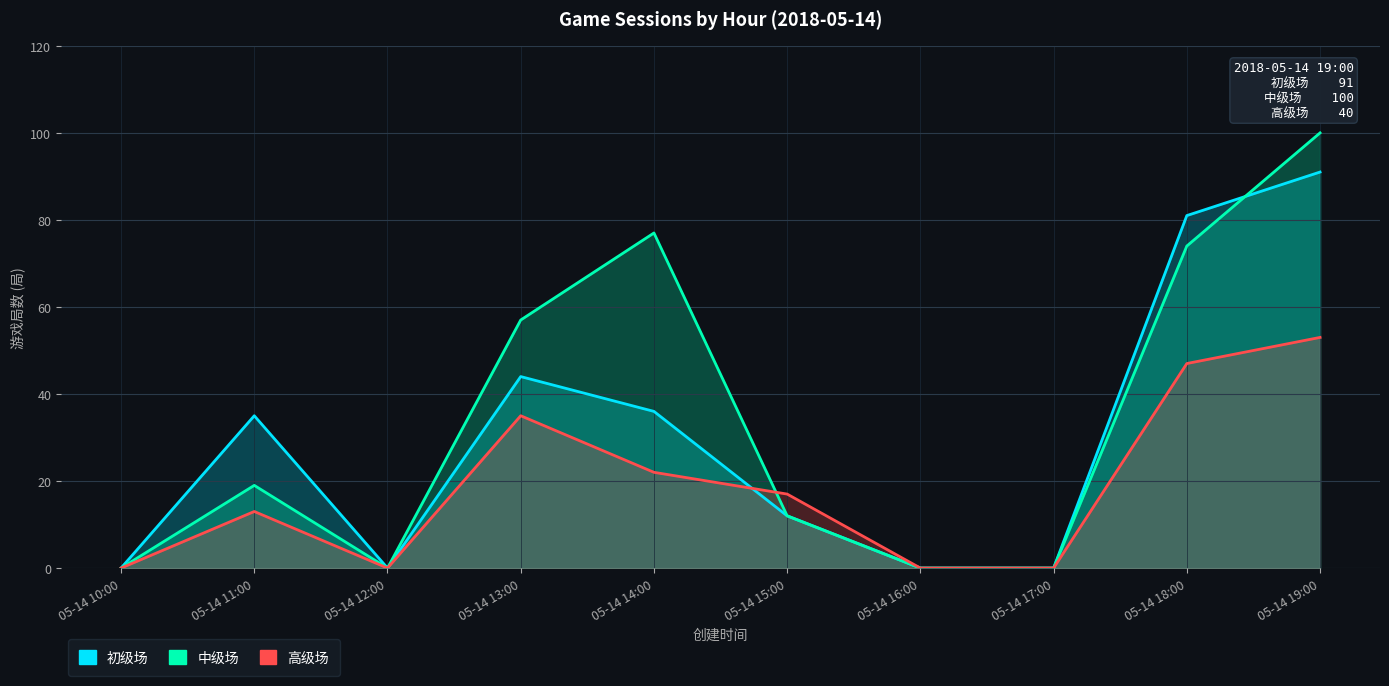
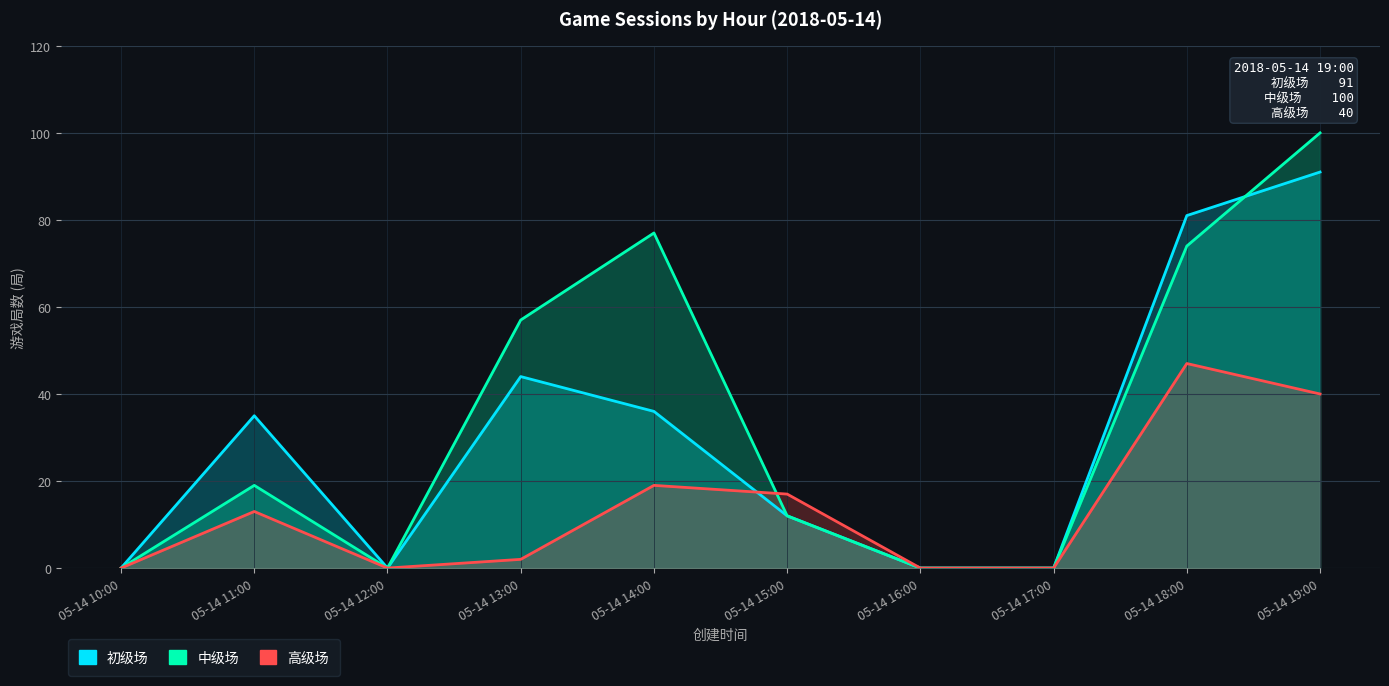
高级场, 05-14 13:00: 35 -> 2
高级场, 05-14 14:00: 22 -> 19
高级场, 05-14 19:00: 53 -> 40
